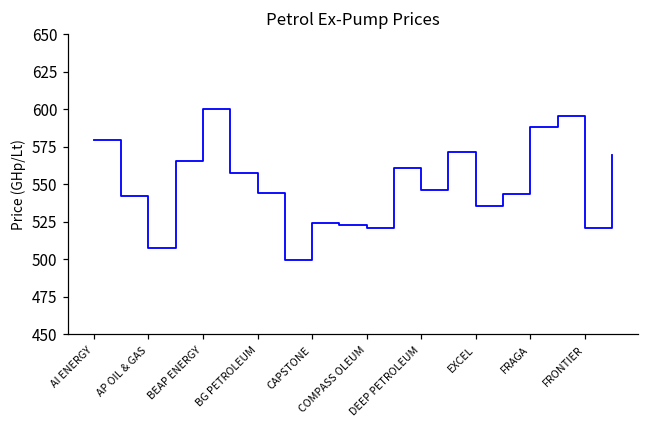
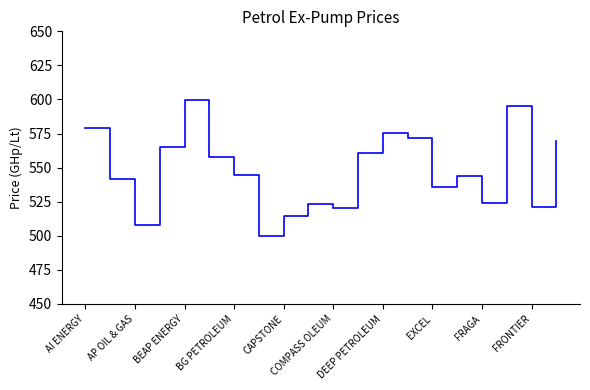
CAPSTONE: 524 -> 515
DEEP PETROLEUM: 546 -> 576
FRAGA: 589 -> 524
